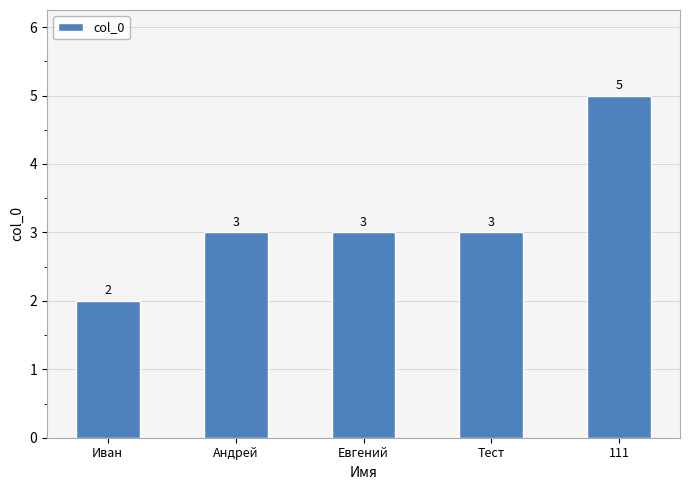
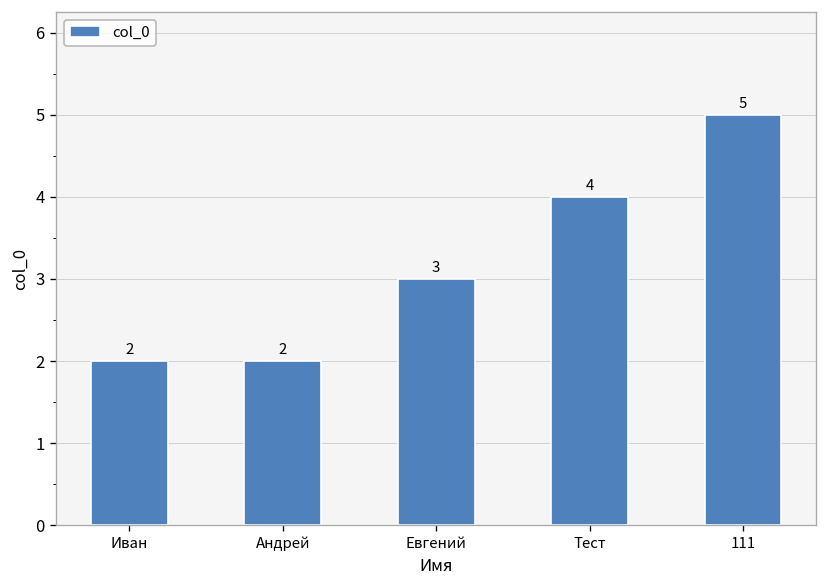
Андрей: 3 -> 2
Тест: 3 -> 4
